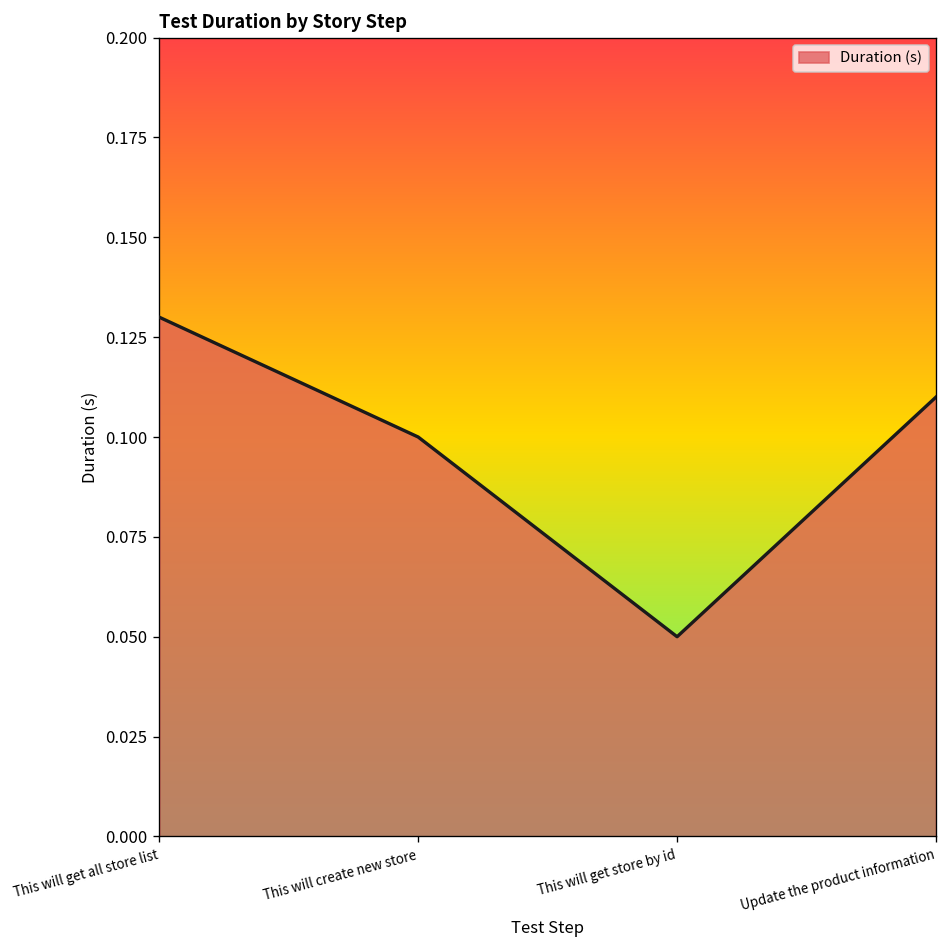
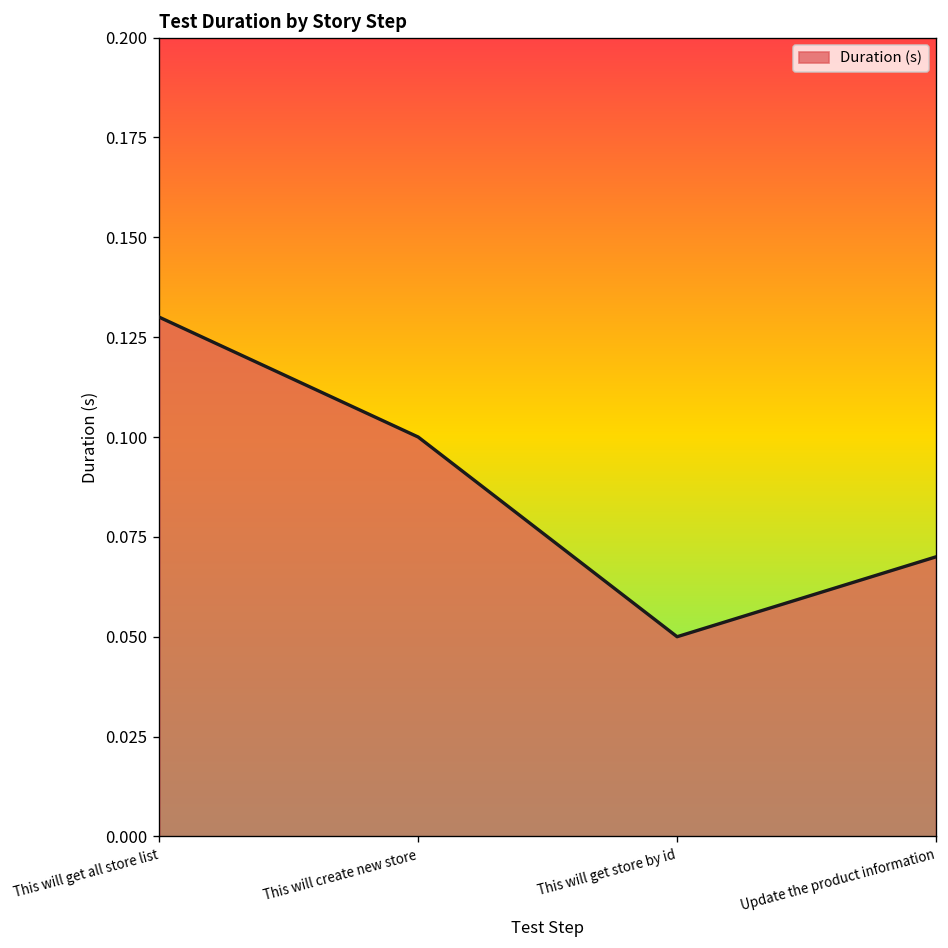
Update the product information: 0.11 -> 0.07
